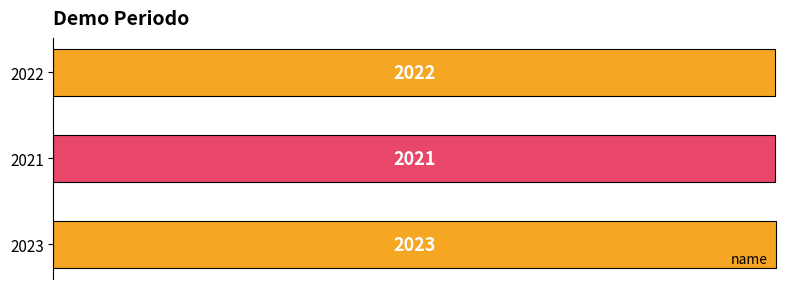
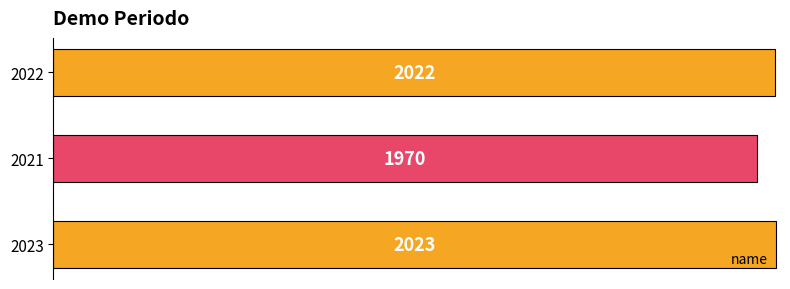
2021: 2021 -> 1970
